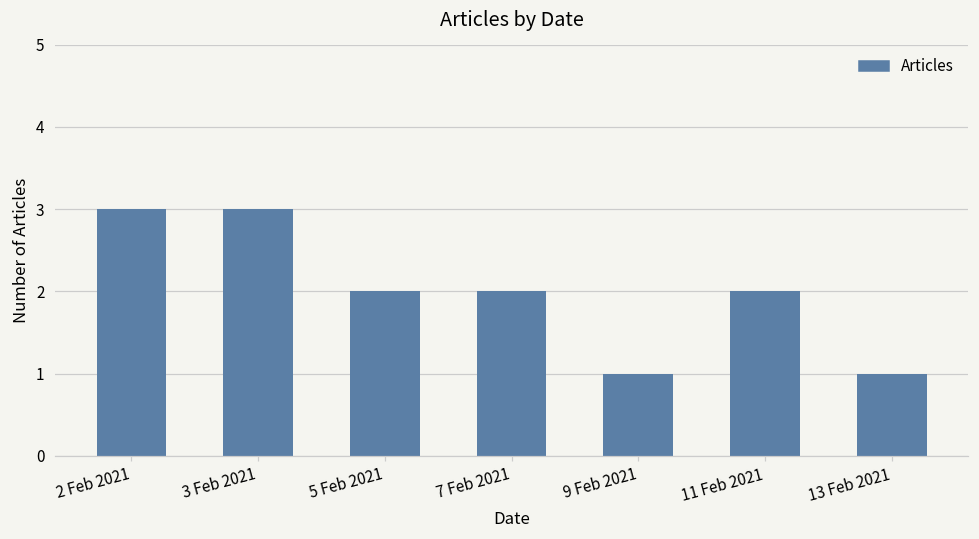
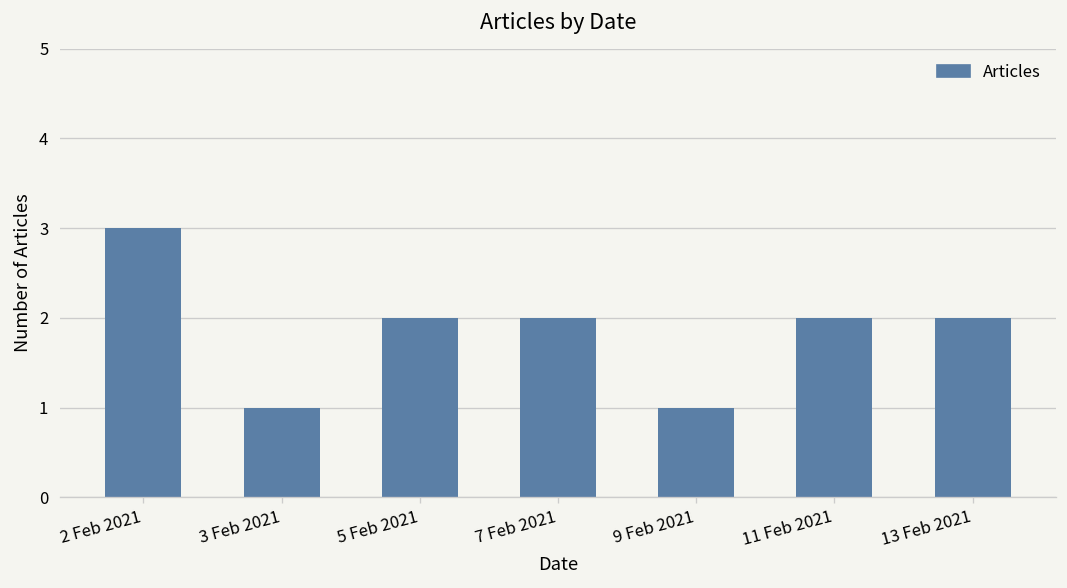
3 Feb 2021: 3 -> 1
13 Feb 2021: 1 -> 2
